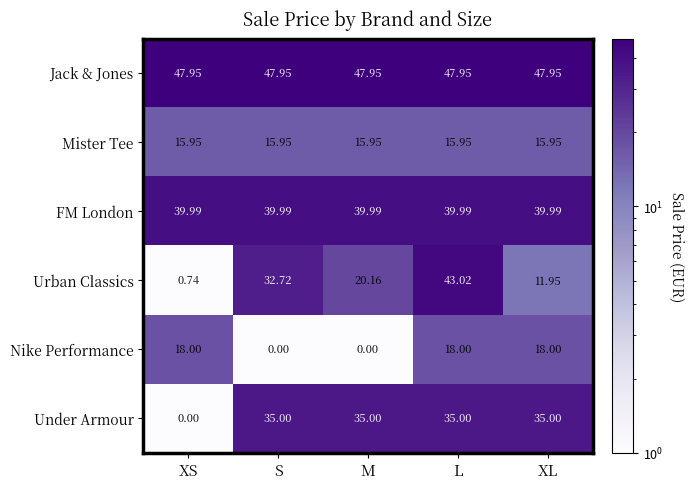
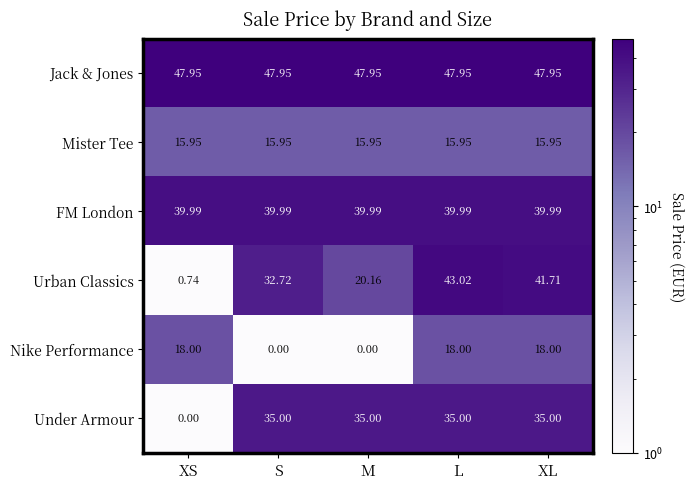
Urban Classics, XL: 11.95 -> 41.71
